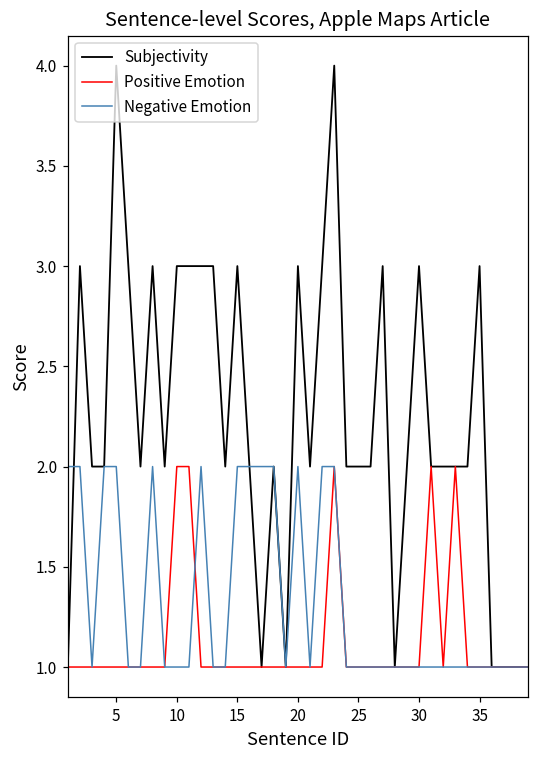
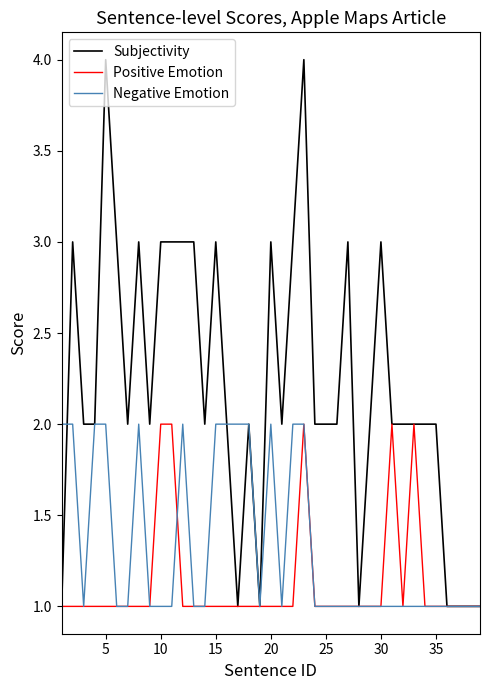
Subjectivity, 35: 3 -> 2
